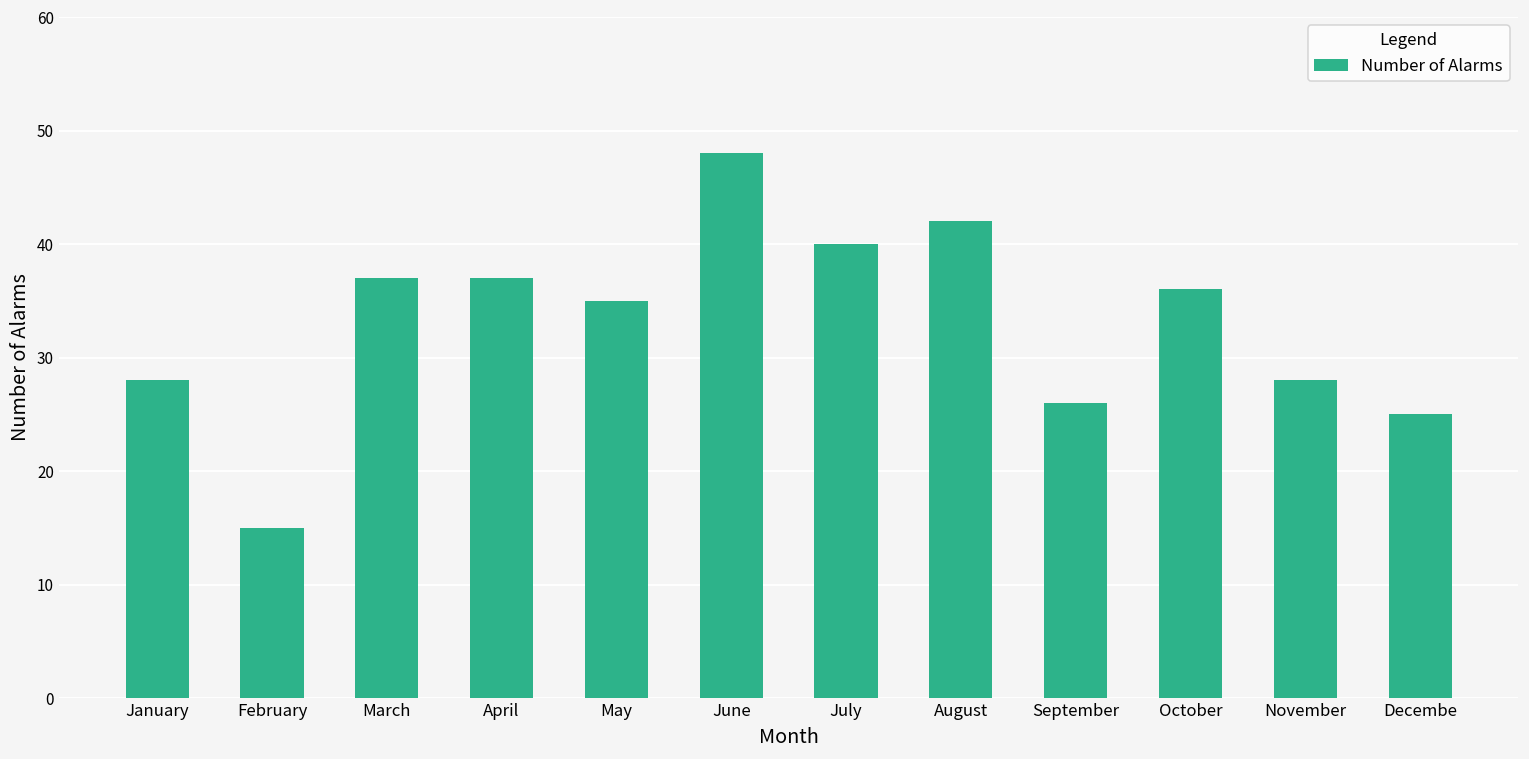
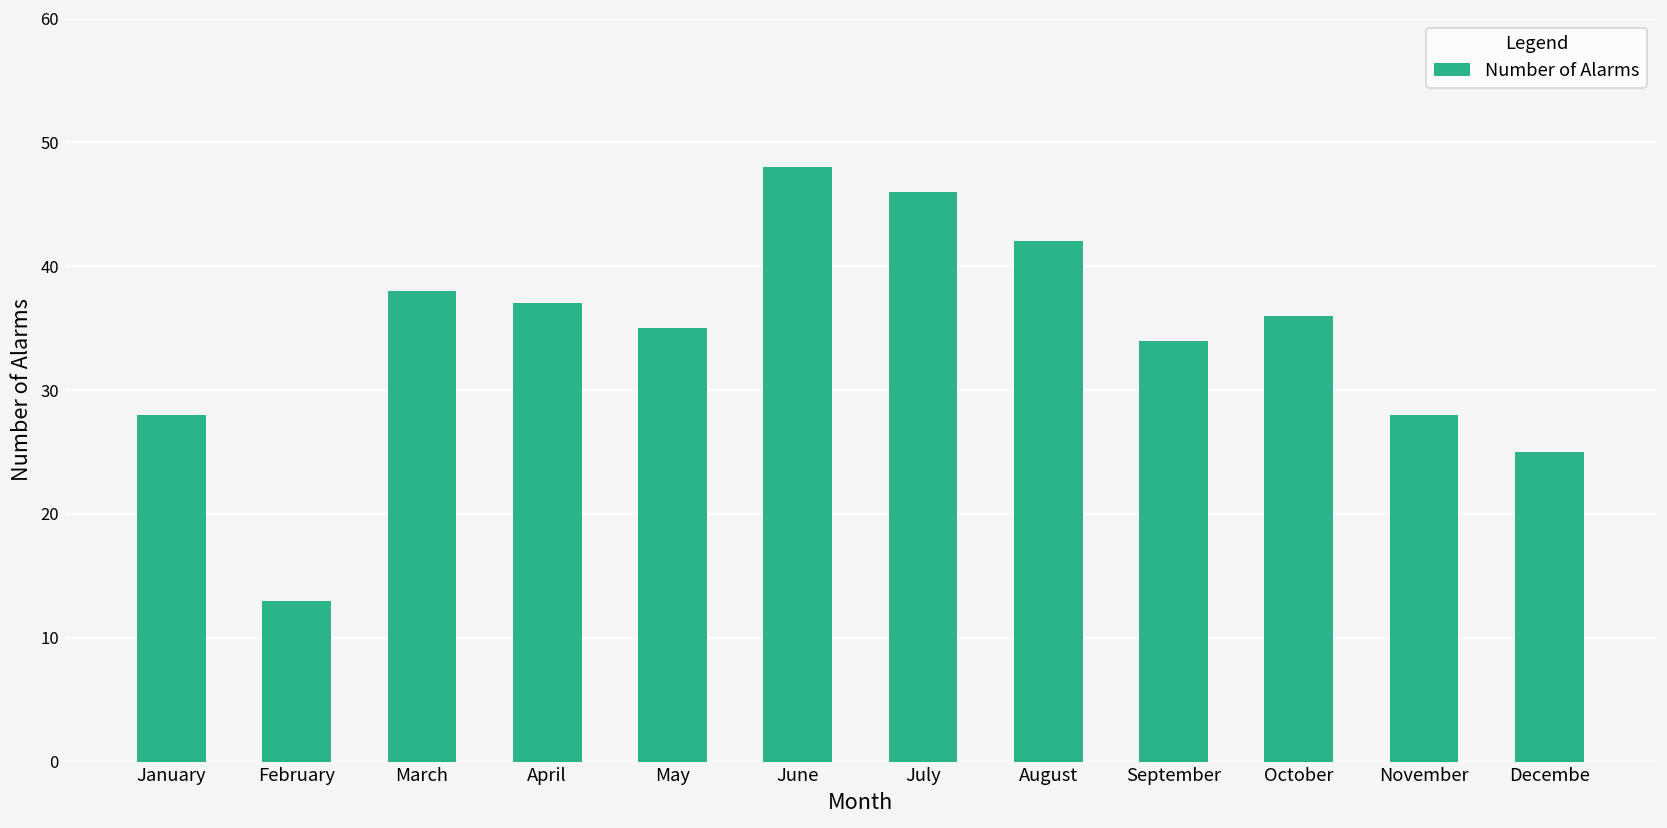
February: 15 -> 13
March: 37 -> 38
July: 40 -> 46
September: 26 -> 34
